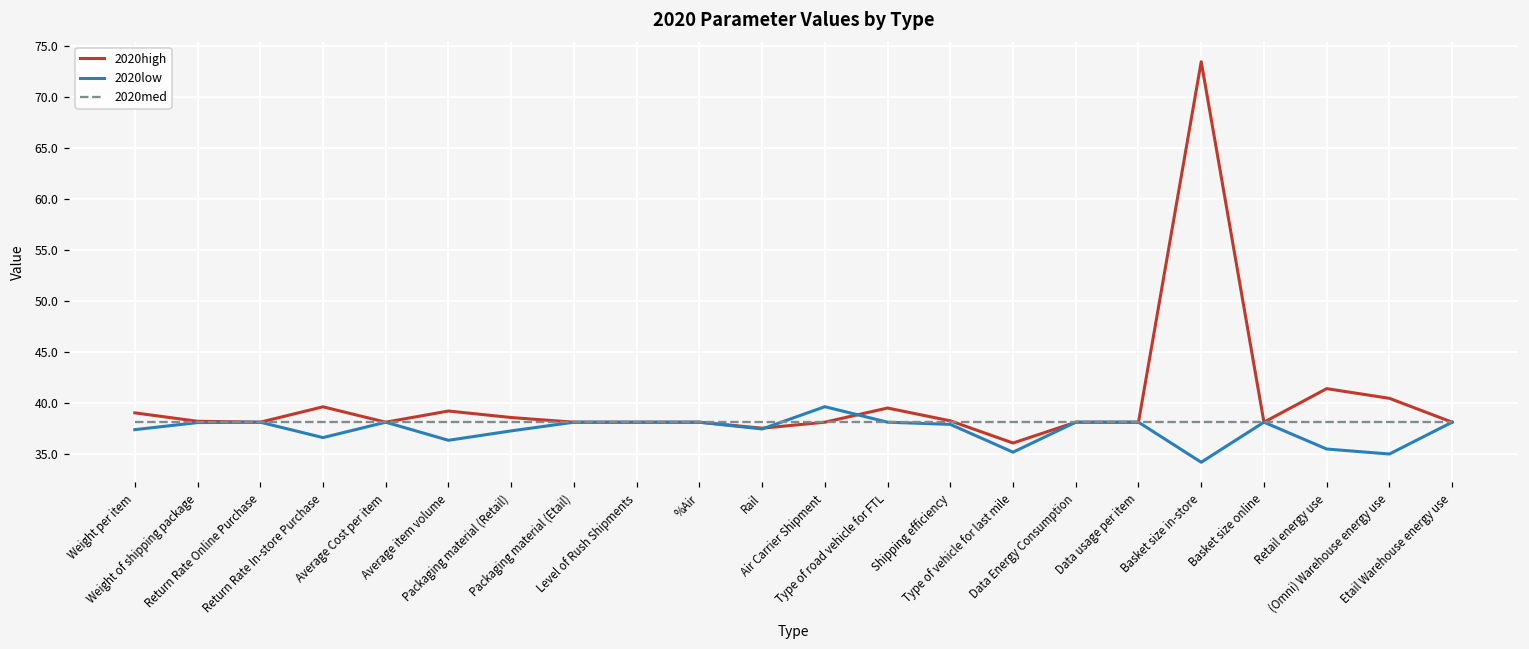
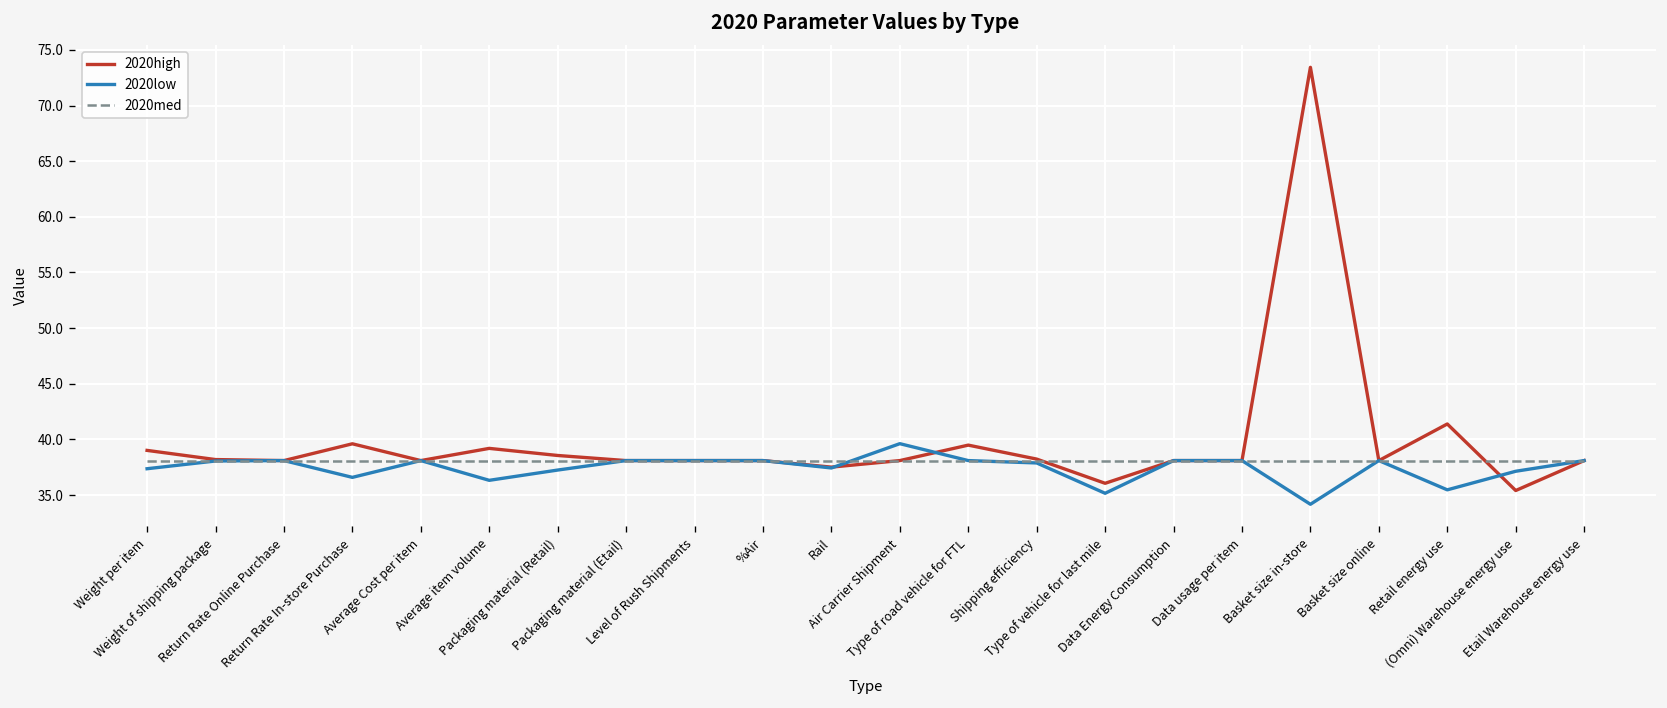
2020high, (Omni) Warehouse energy use: 40 -> 35
2020low, (Omni) Warehouse energy use: 35 -> 37
